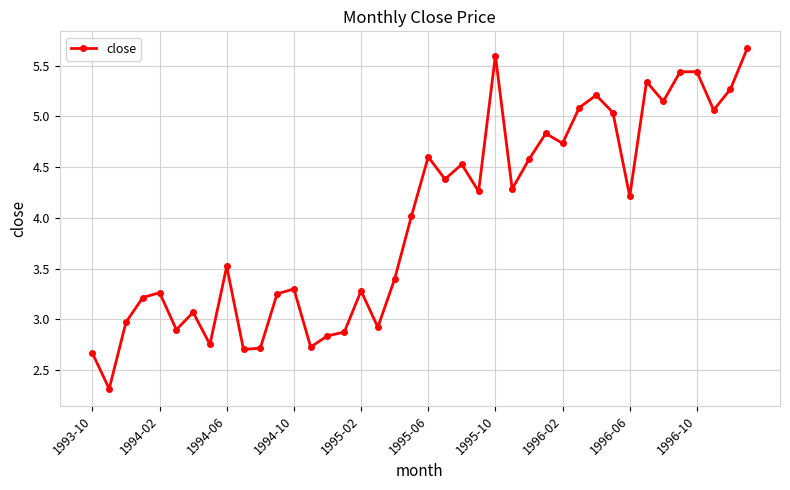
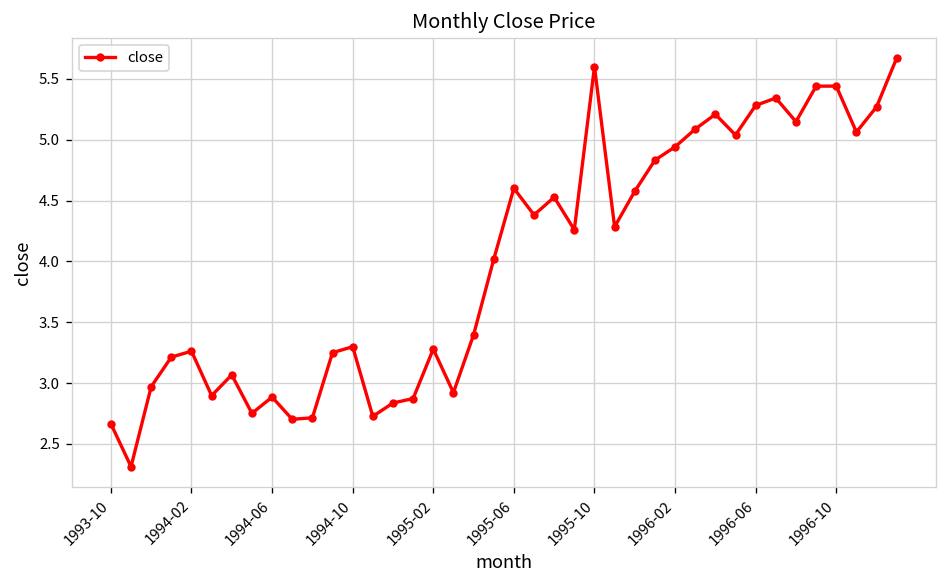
1994-06: 3.52 -> 2.88
1996-02: 4.73 -> 4.94
1996-06: 4.21 -> 5.28
